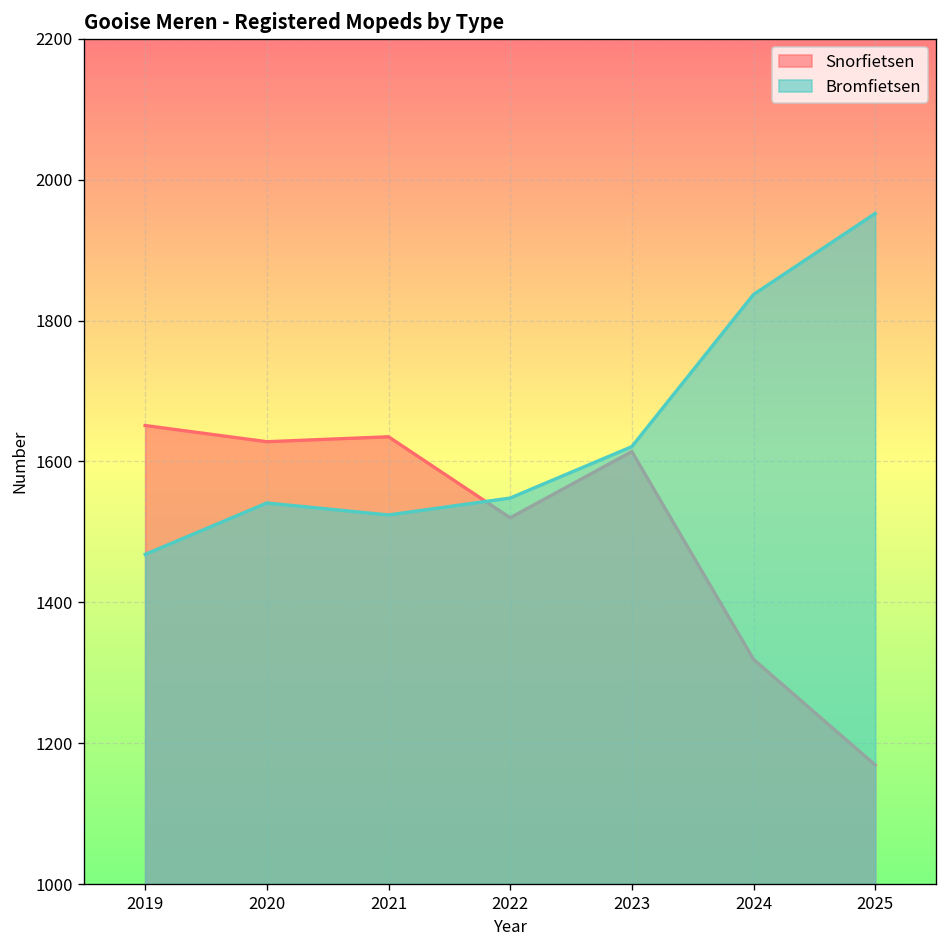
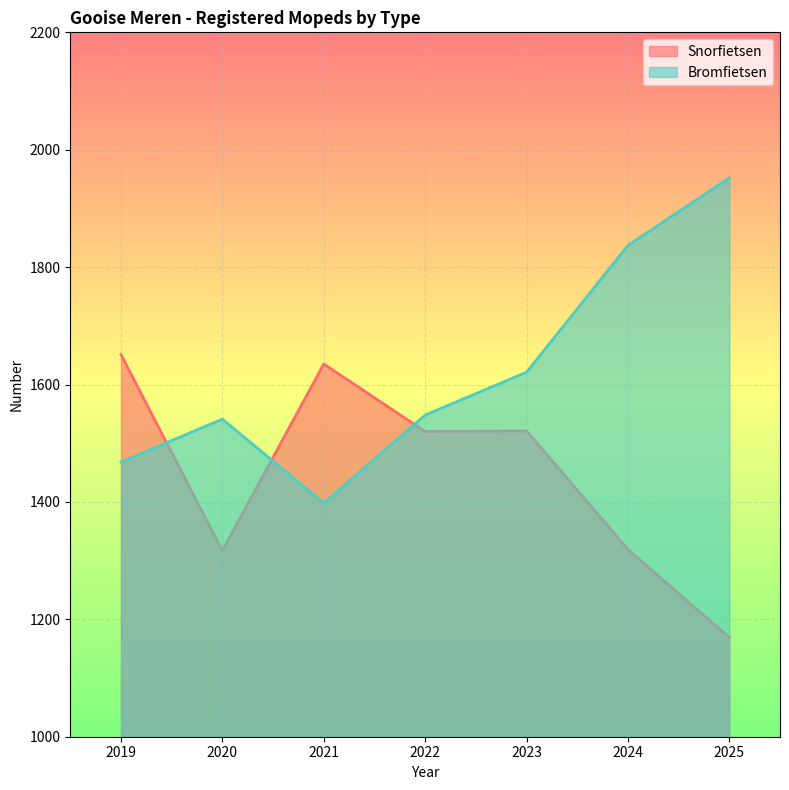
Snorfietsen, 2020: 1630 -> 1320
Bromfietsen, 2021: 1520 -> 1400
Snorfietsen, 2023: 1610 -> 1520
